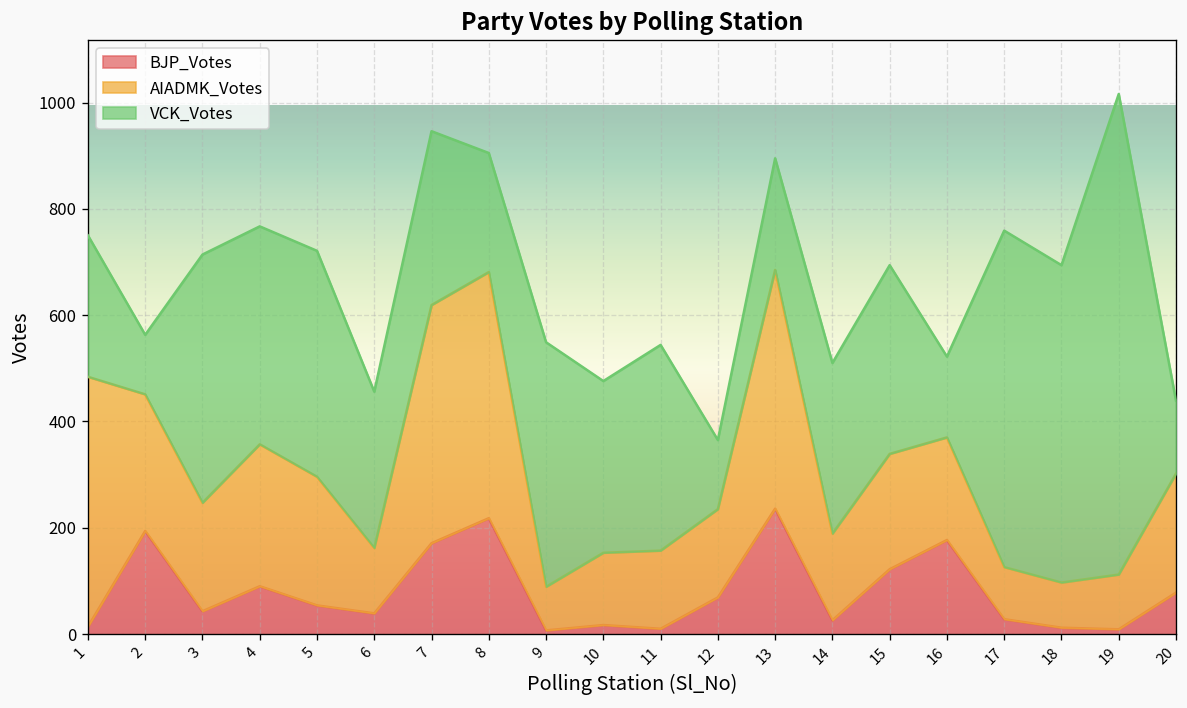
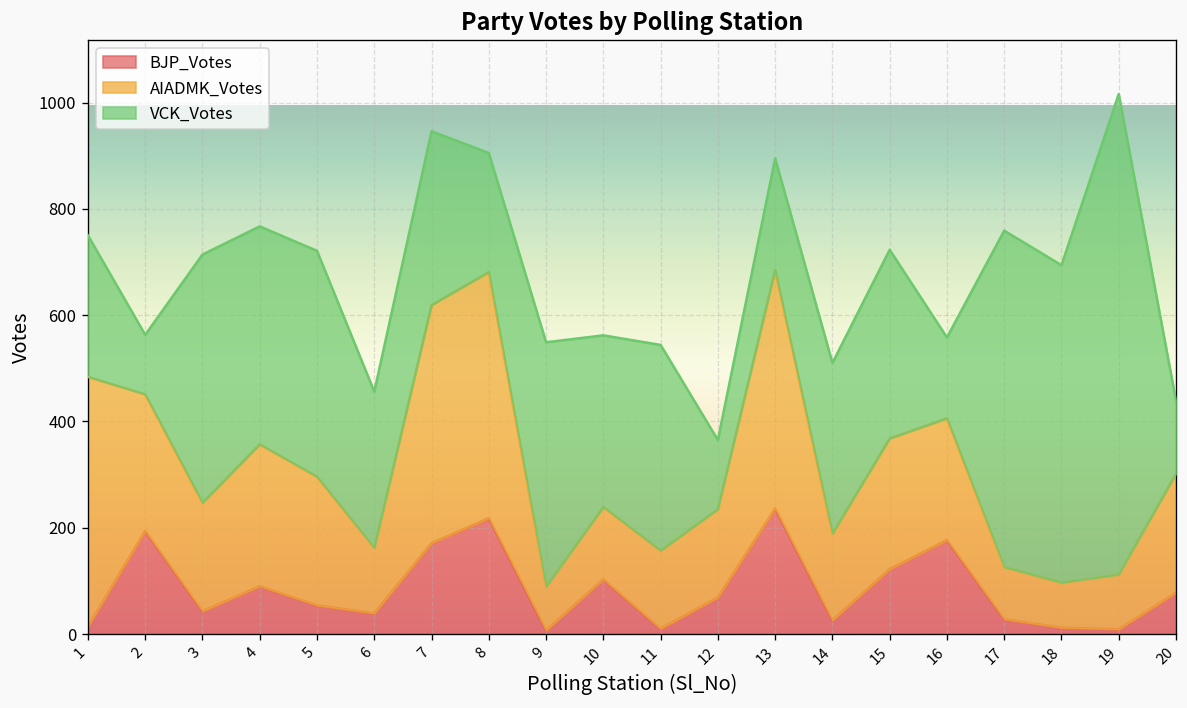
BJP_Votes, 10: 20 -> 100
AIADMK_Votes, 15: 220 -> 250
AIADMK_Votes, 16: 190 -> 230
